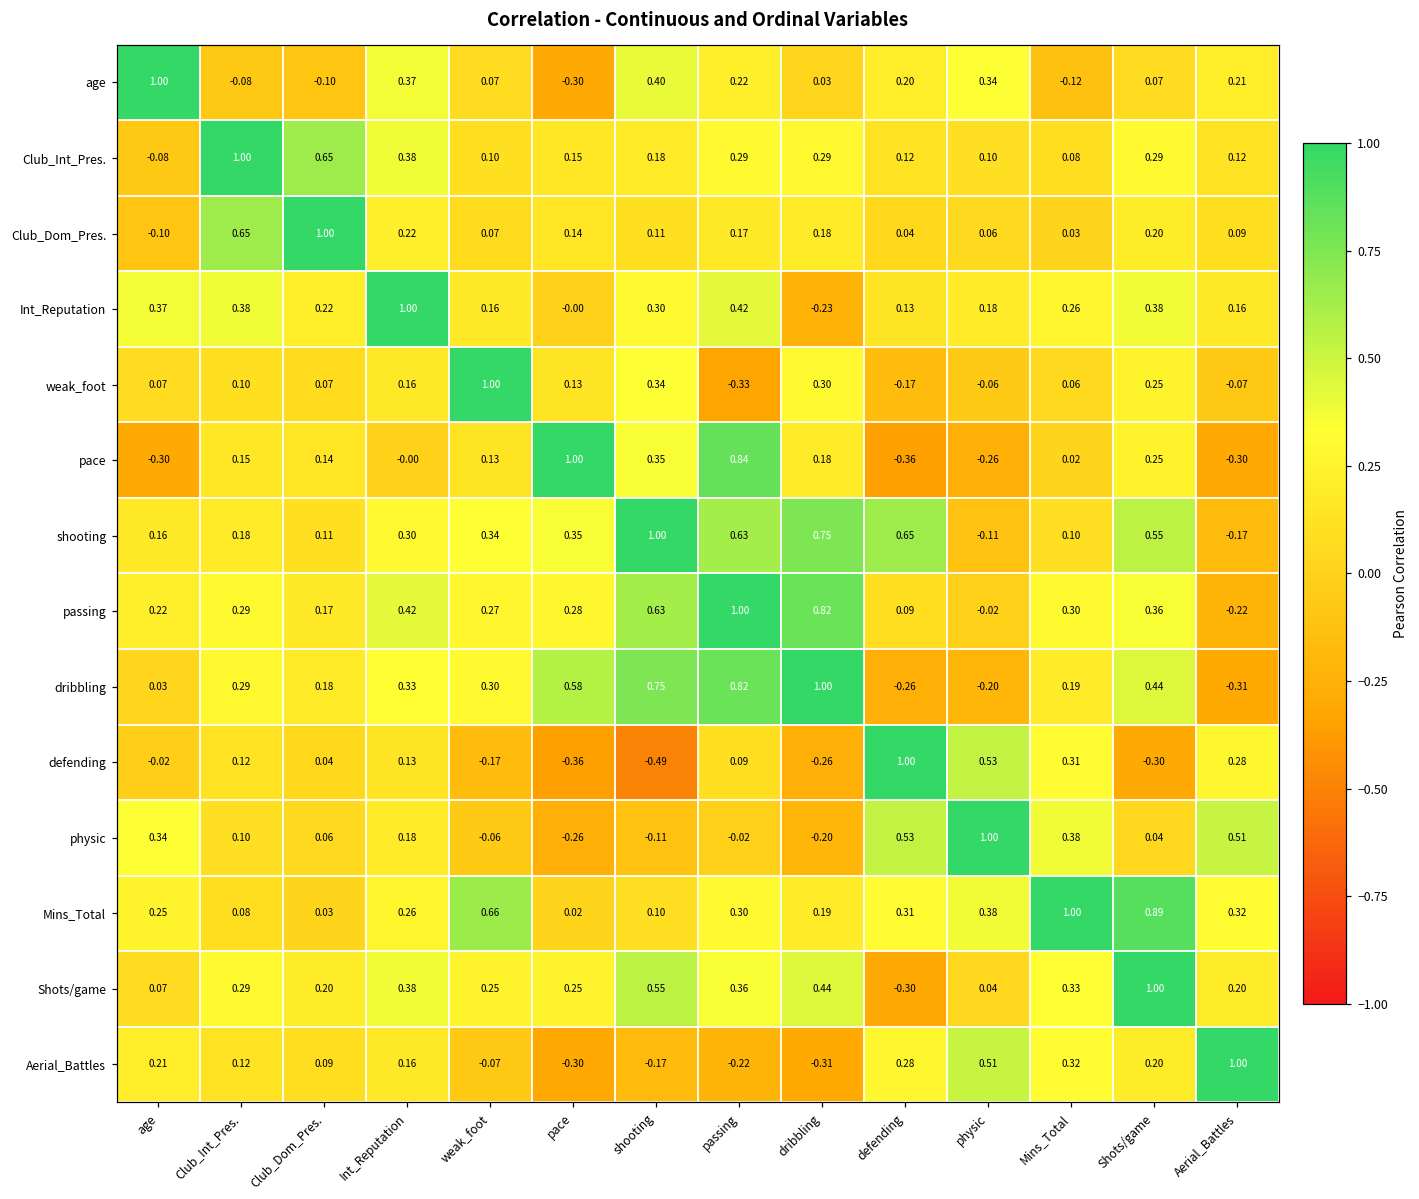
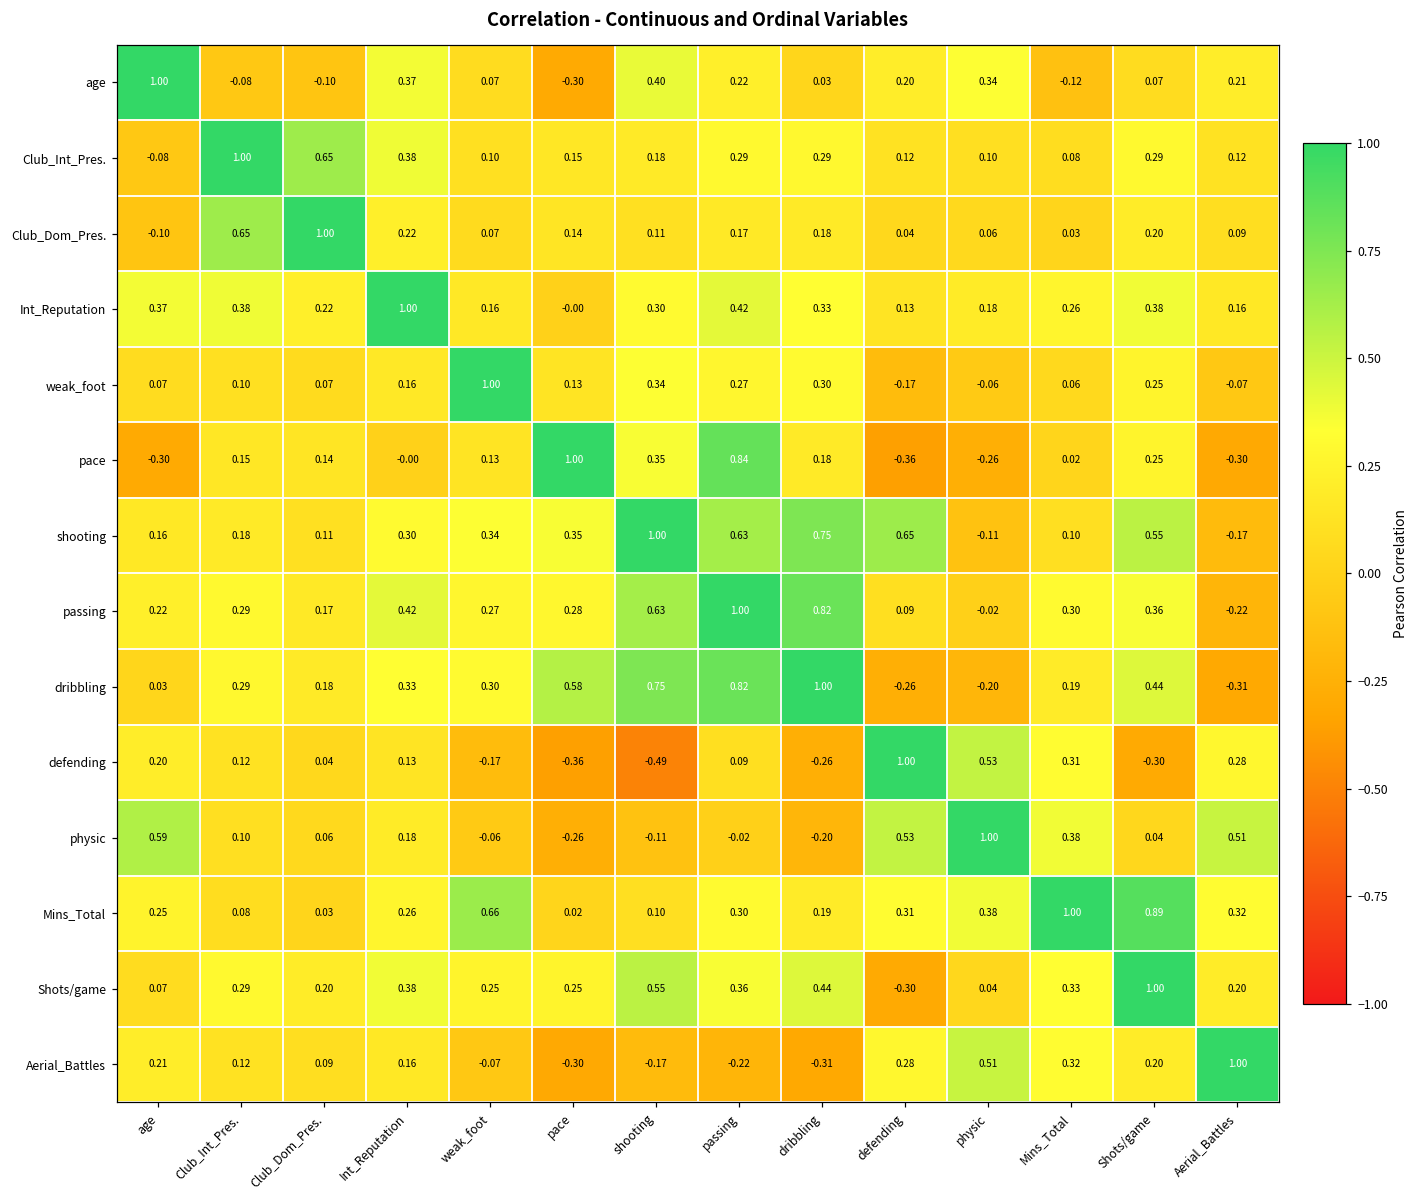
Int_Reputation, dribbling: -0.23 -> 0.33
weak_foot, passing: -0.33 -> 0.27
defending, age: -0.02 -> 0.20
physic, age: 0.34 -> 0.59
